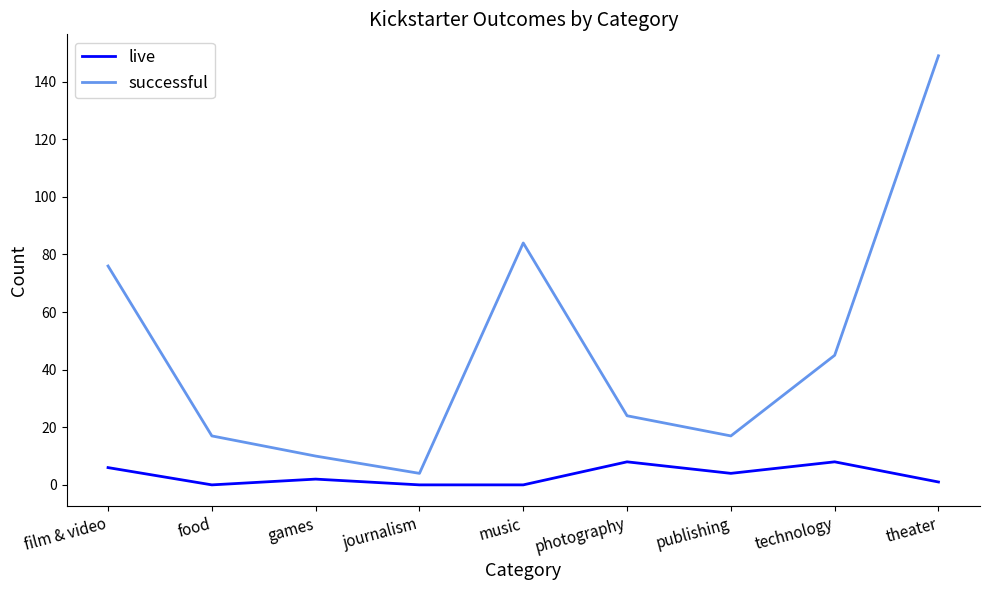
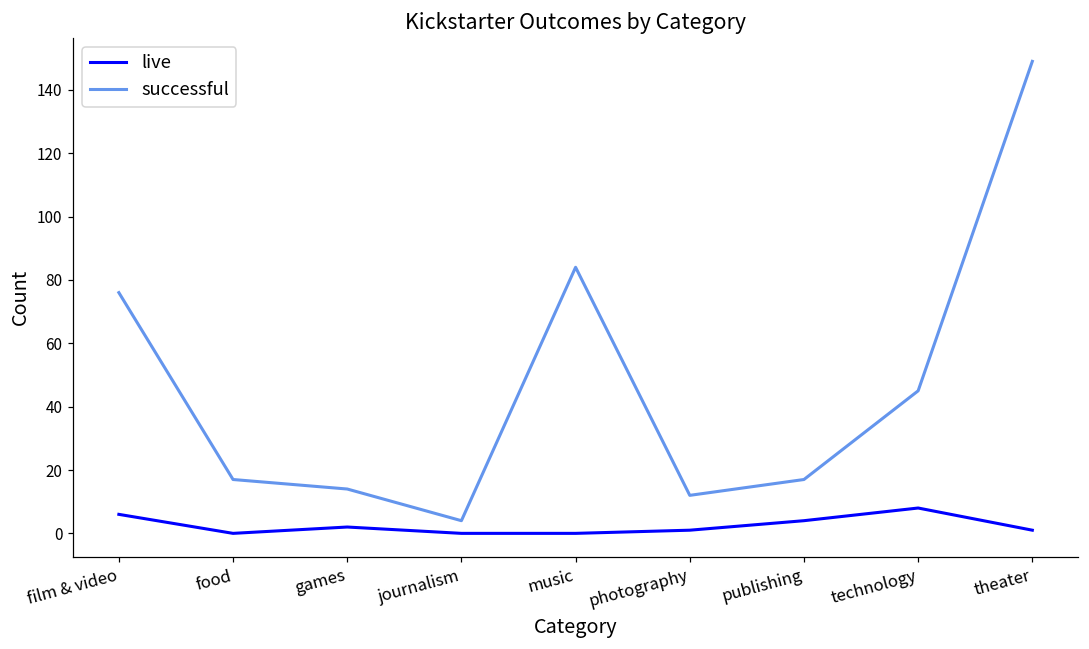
successful, games: 10 -> 14
live, photography: 8 -> 1
successful, photography: 24 -> 12
